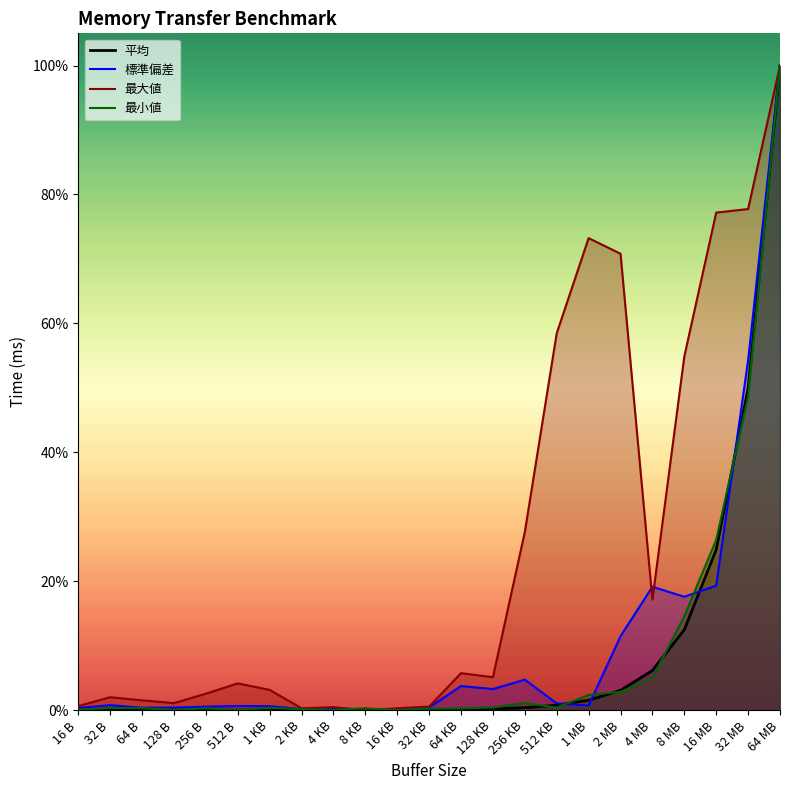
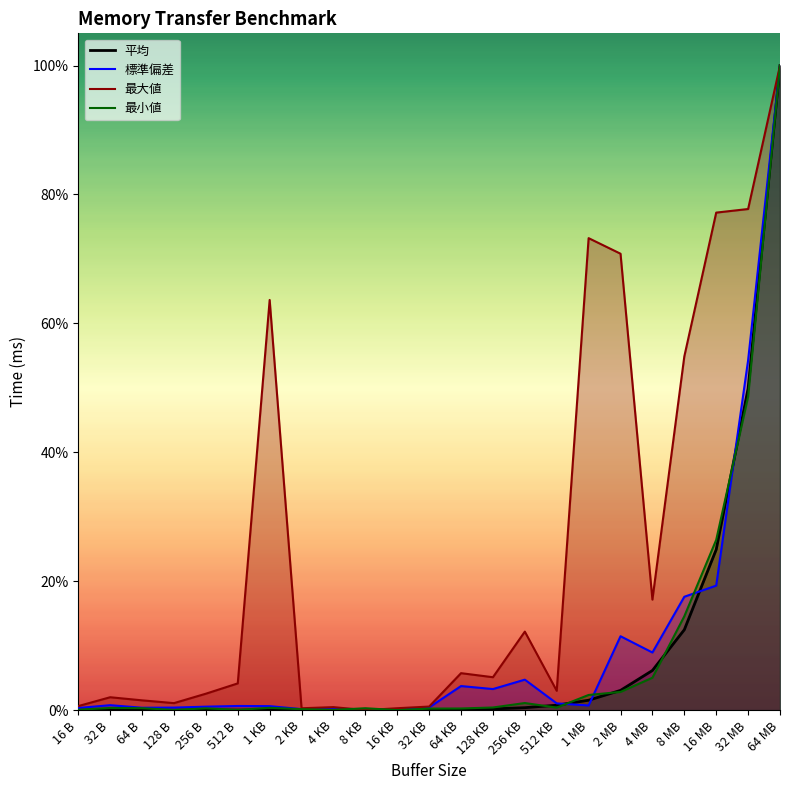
最大値, 1 KB: 3% -> 64%
最大値, 256 KB: 28% -> 12%
最大値, 512 KB: 58% -> 3%
標準偏差, 4 MB: 19% -> 9%
